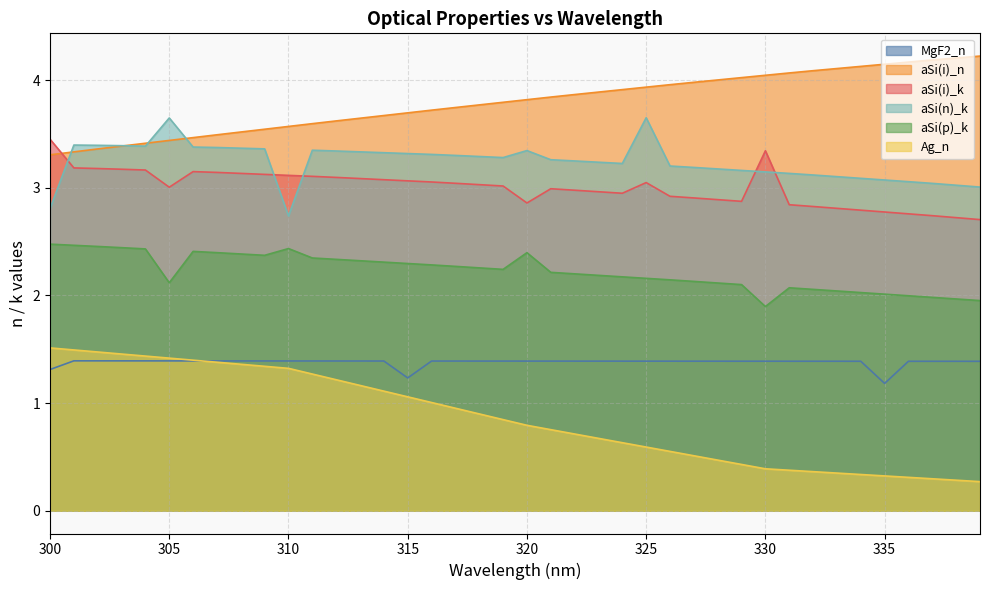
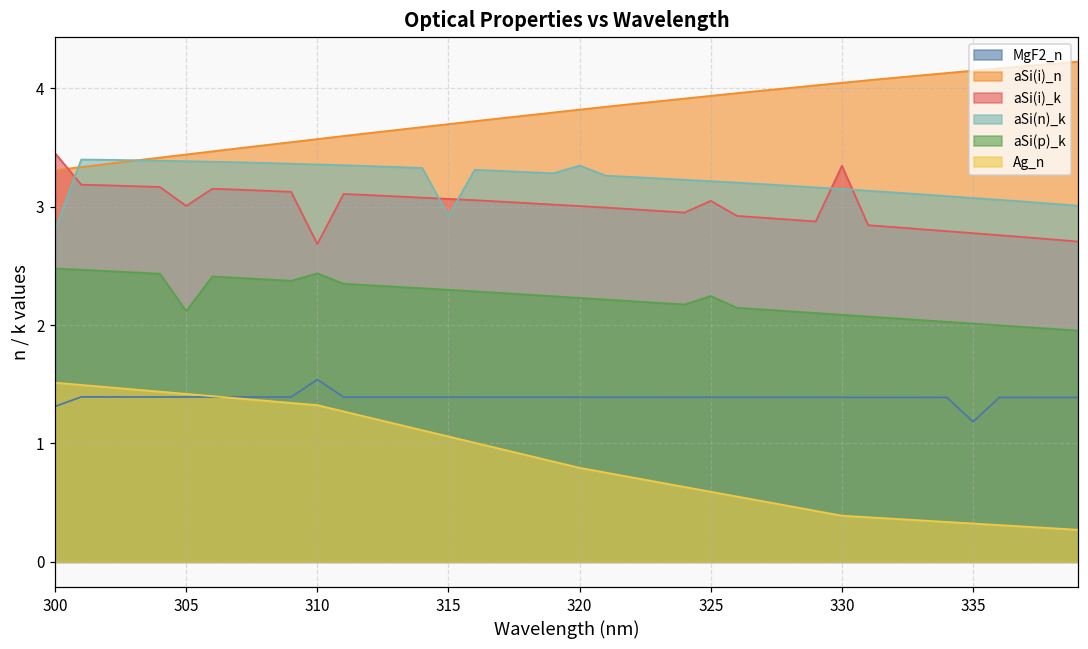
aSi(n)_k, 305: 3.65 -> 3.38
MgF2_n, 310: 1.39 -> 1.54
aSi(i)_k, 310: 3.12 -> 2.68
aSi(n)_k, 310: 2.74 -> 3.36
MgF2_n, 315: 1.23 -> 1.39
aSi(n)_k, 315: 3.32 -> 2.92
aSi(i)_k, 320: 2.86 -> 3.00
aSi(p)_k, 320: 2.40 -> 2.23
aSi(n)_k, 325: 3.65 -> 3.21
aSi(p)_k, 325: 2.16 -> 2.24
aSi(p)_k, 330: 1.90 -> 2.09
